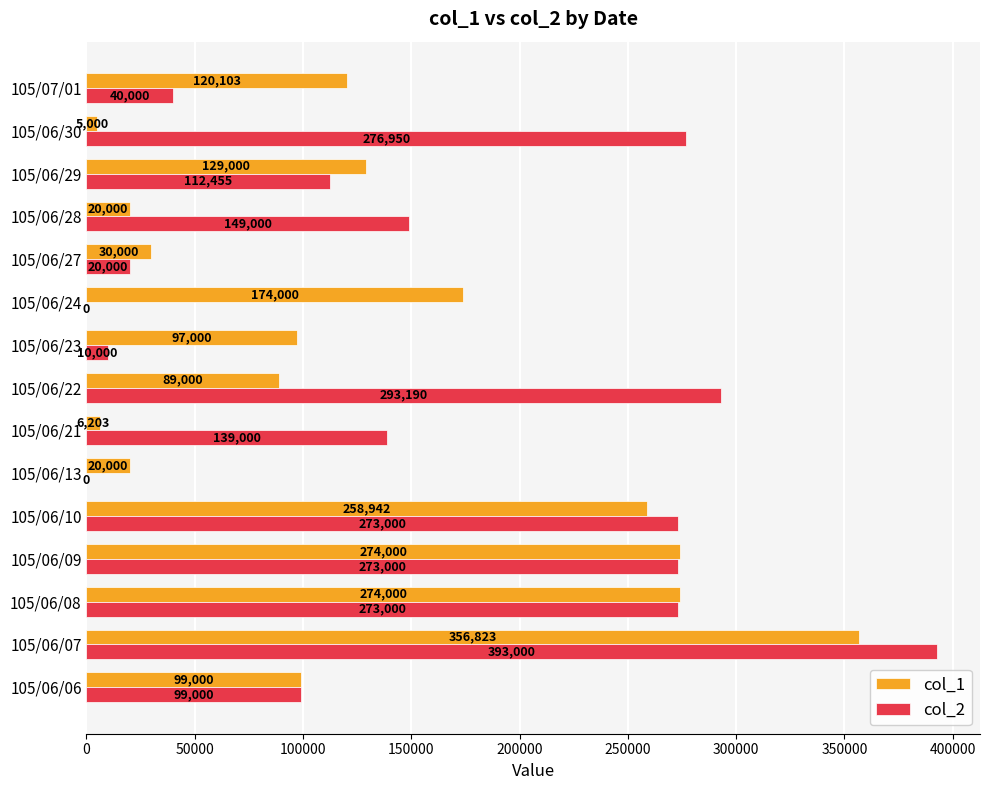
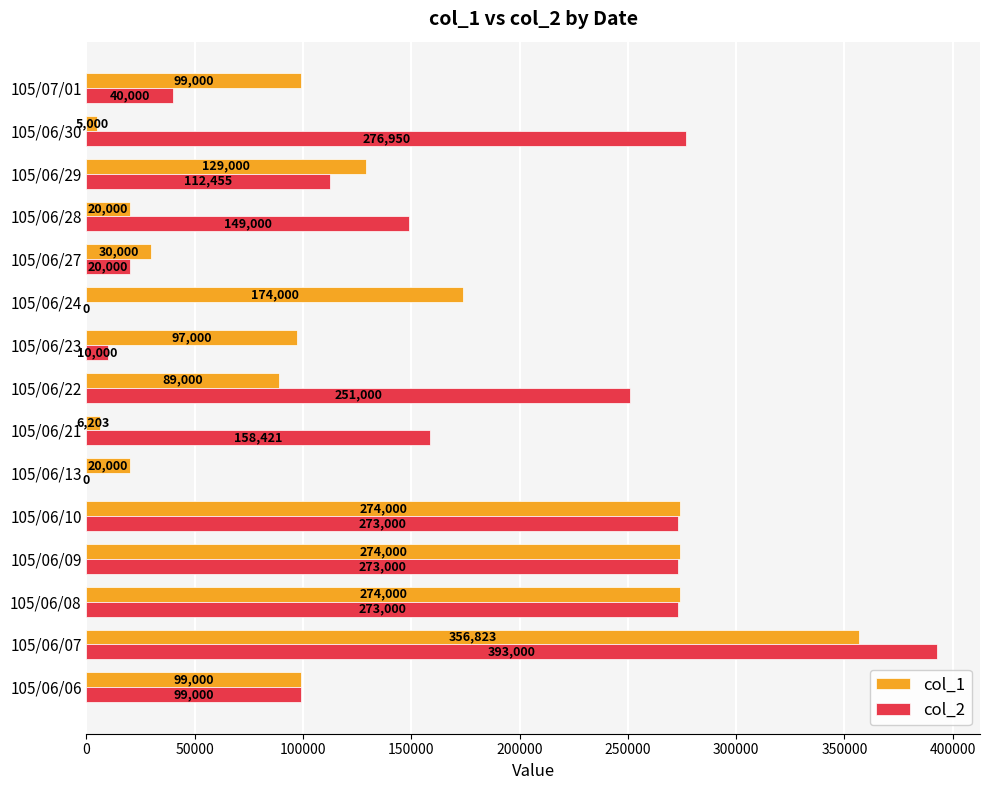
col_1, 105/07/01: 120,103 -> 99,000
col_2, 105/06/22: 293,190 -> 251,000
col_2, 105/06/21: 139,000 -> 158,421
col_1, 105/06/10: 258,942 -> 274,000
